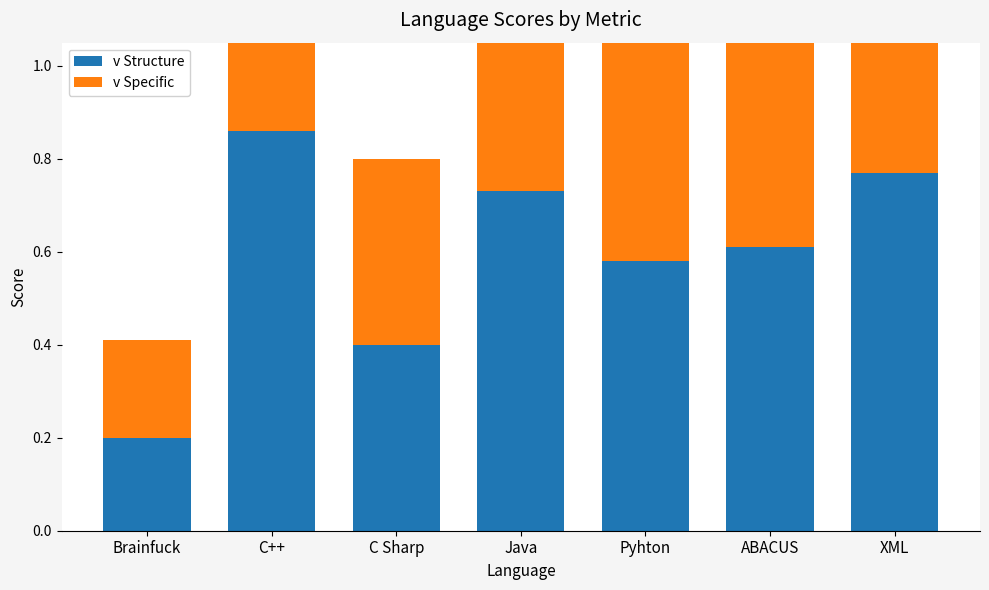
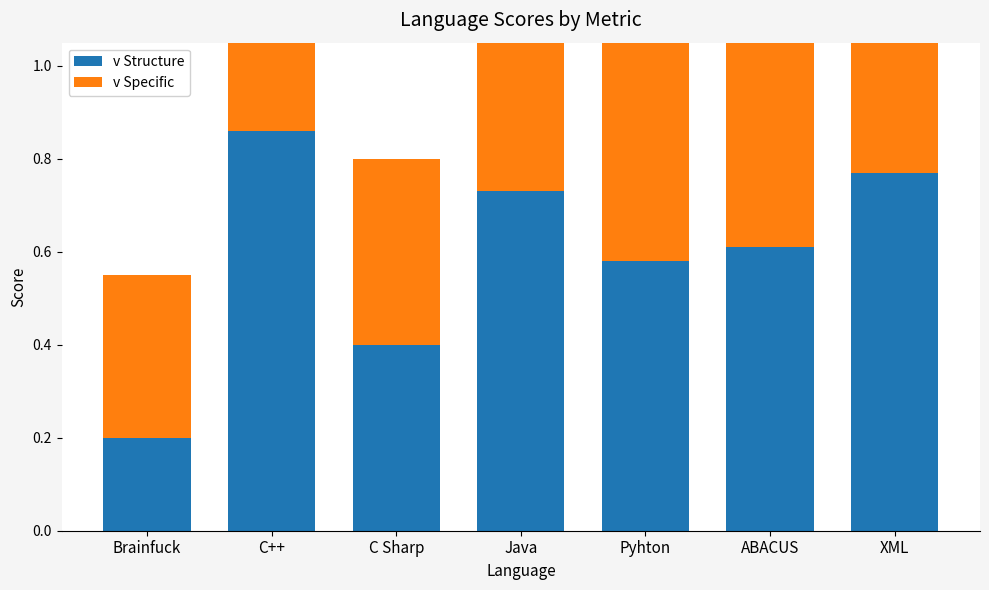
v Specific, Brainfuck: 0.21 -> 0.35
